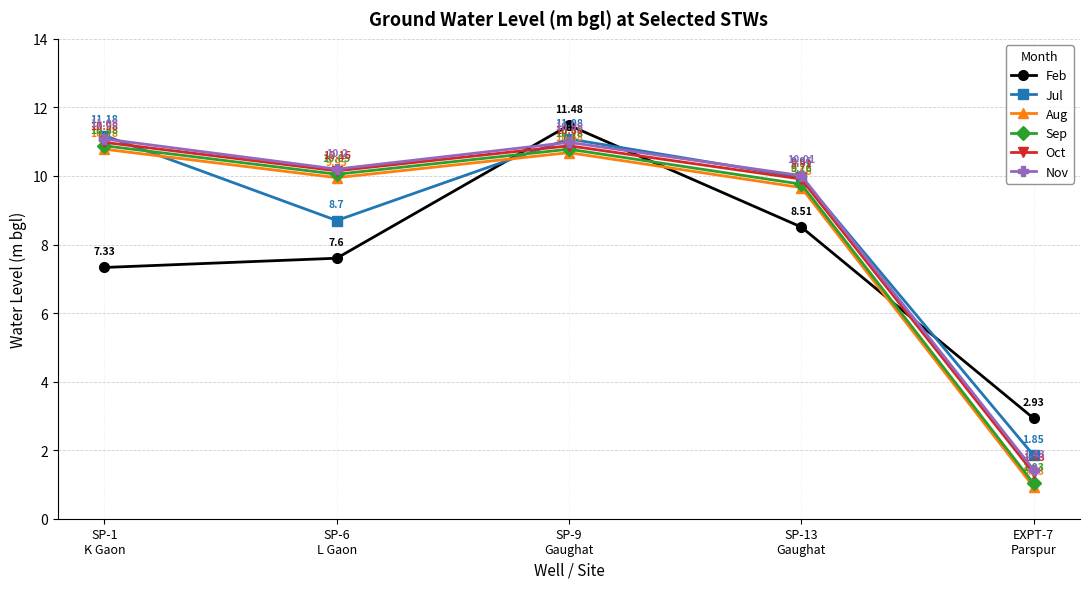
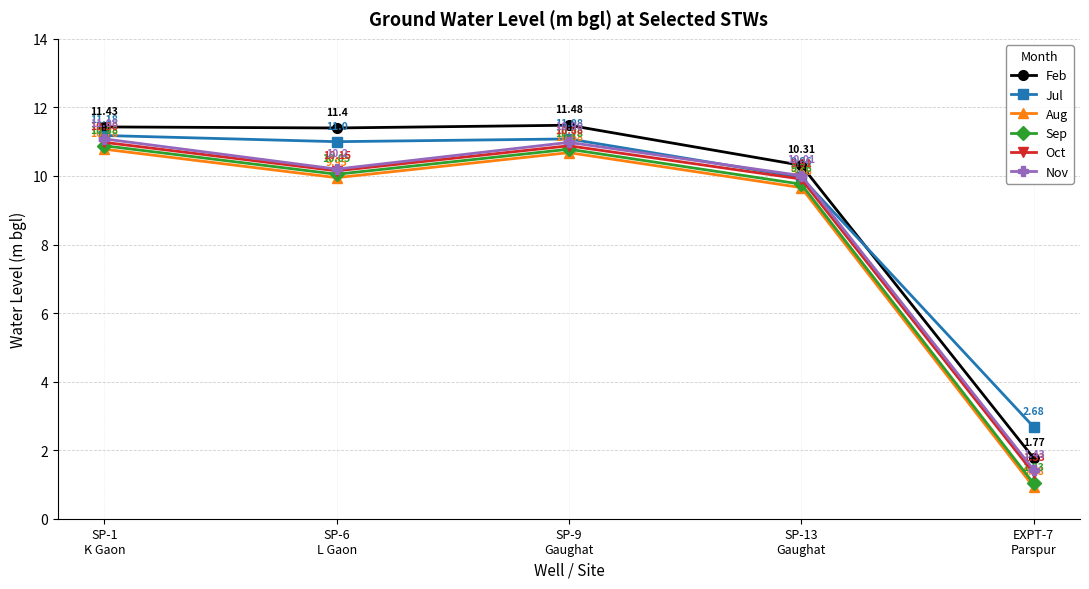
Feb, SP-1 K Gaon: 7.33 -> 11.43
Feb, SP-6 L Gaon: 7.6 -> 11.4
Jul, SP-6 L Gaon: 8.7 -> 11.0
Feb, SP-13 Gaughat: 8.51 -> 10.31
Feb, EXPT-7 Parspur: 2.93 -> 1.77
Jul, EXPT-7 Parspur: 1.85 -> 2.68
